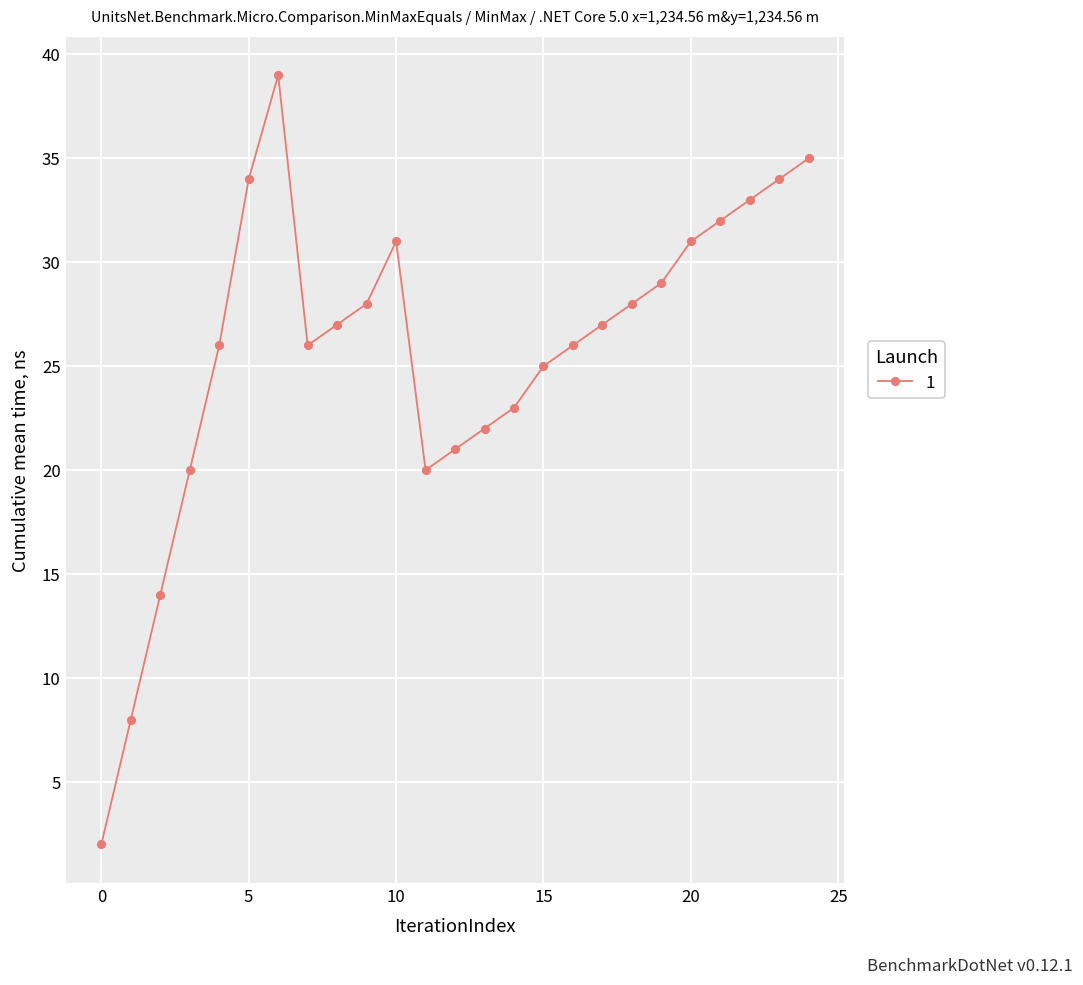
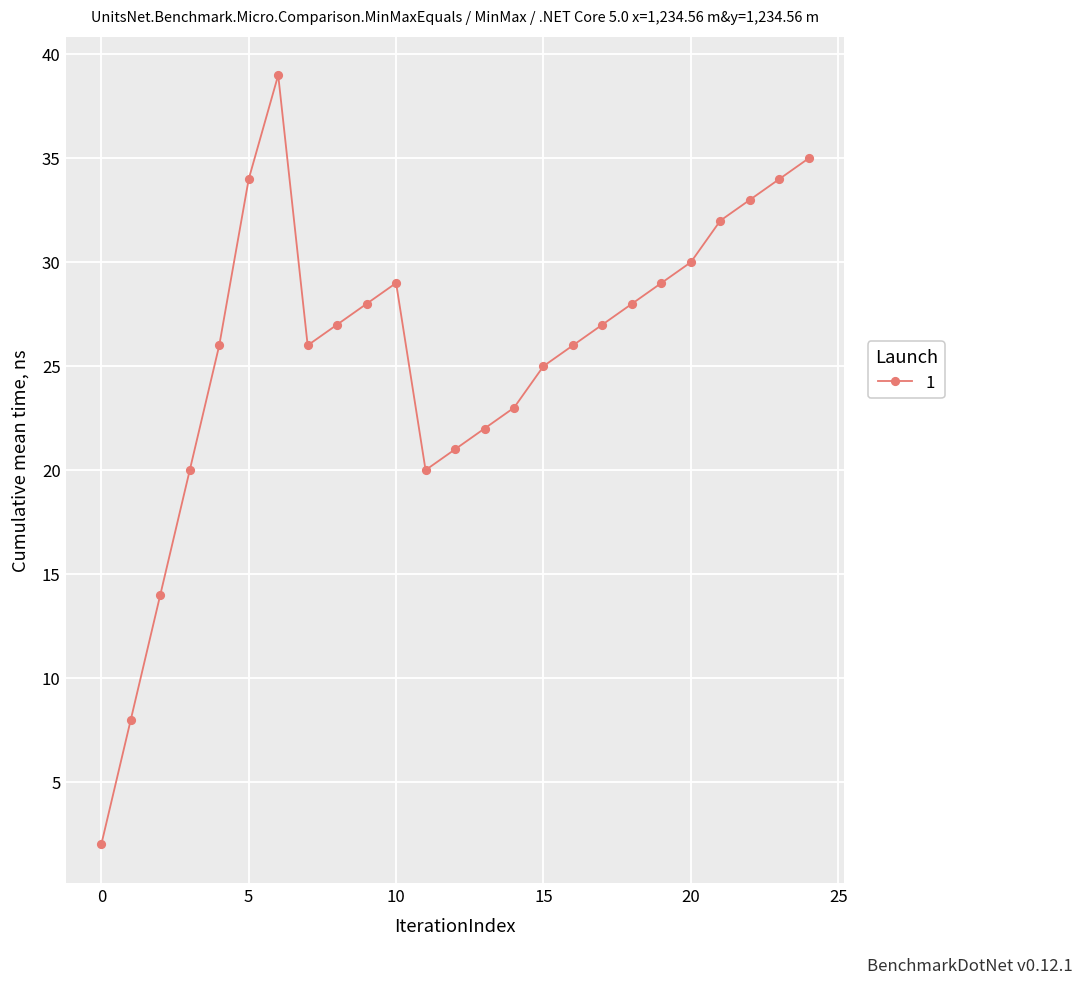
10: 31 -> 29
20: 31 -> 30
